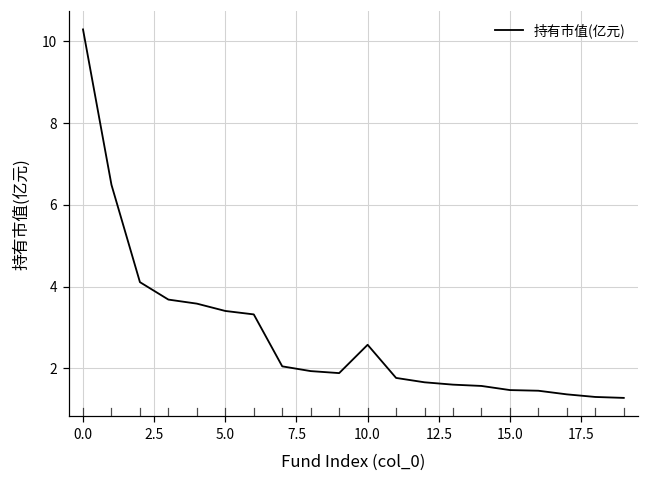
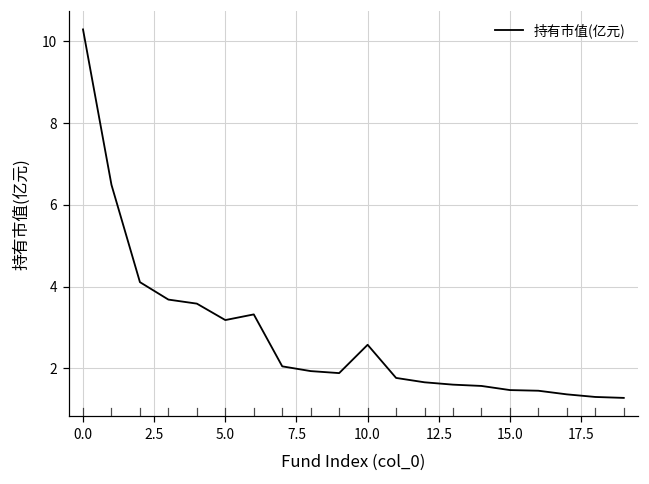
5.0: 3.4 -> 3.2
